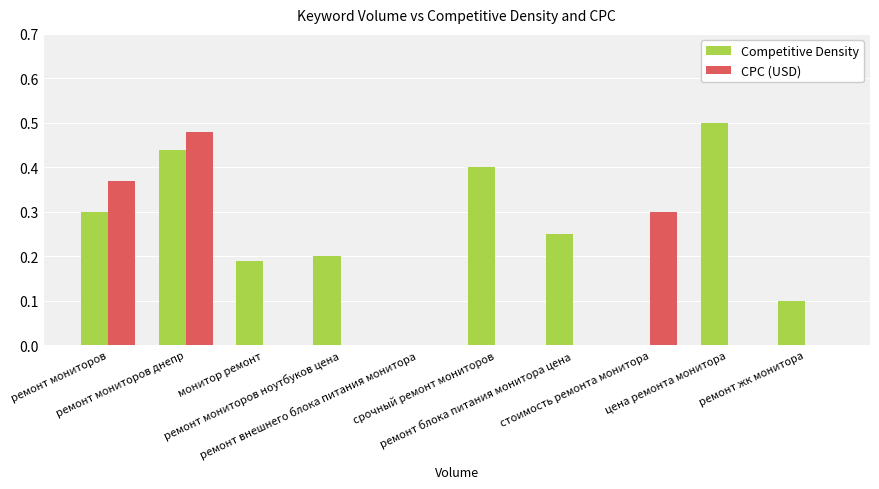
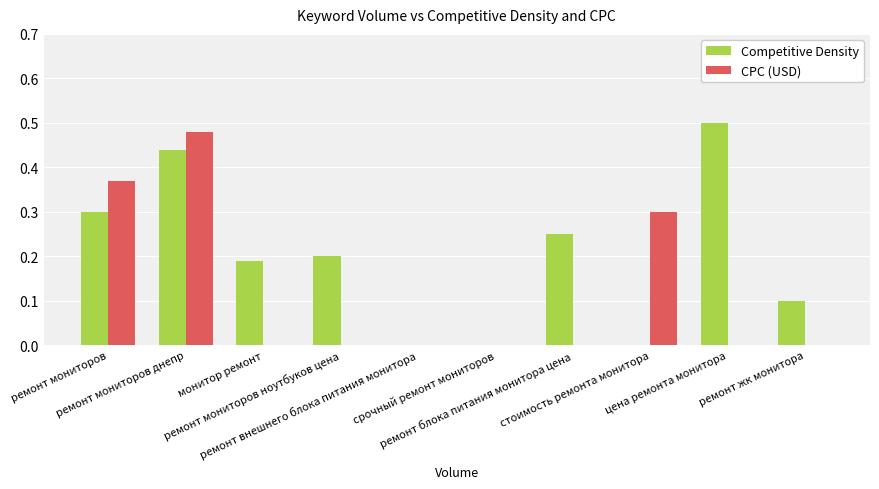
Competitive Density, срочный ремонт мониторов: 0.4 -> 0.0
